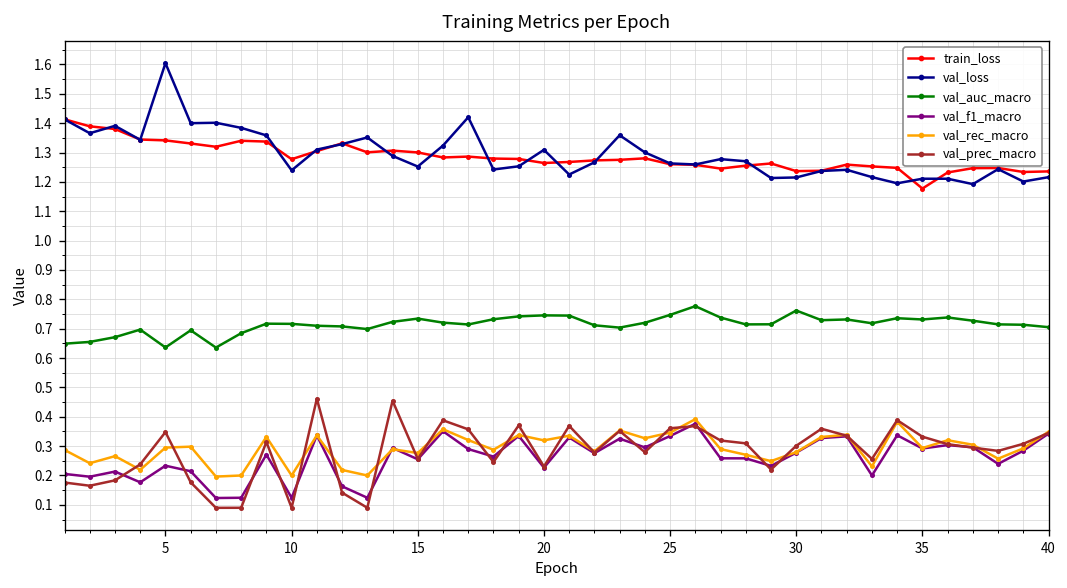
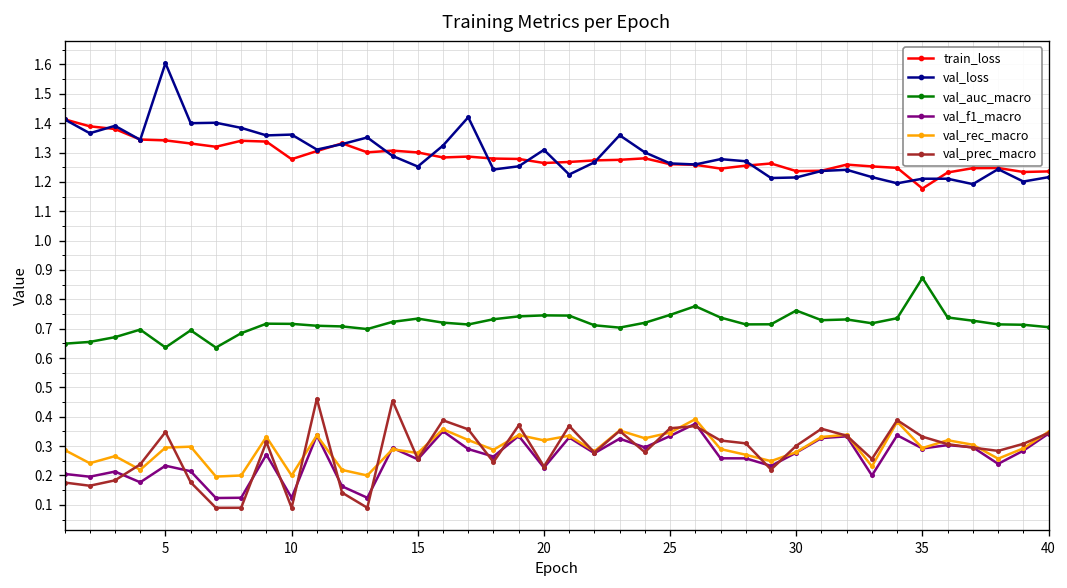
val_loss, 10: 1.24 -> 1.36
val_auc_macro, 35: 0.73 -> 0.87
